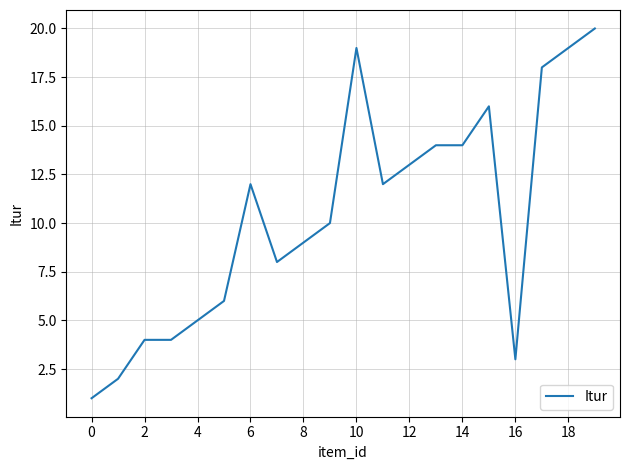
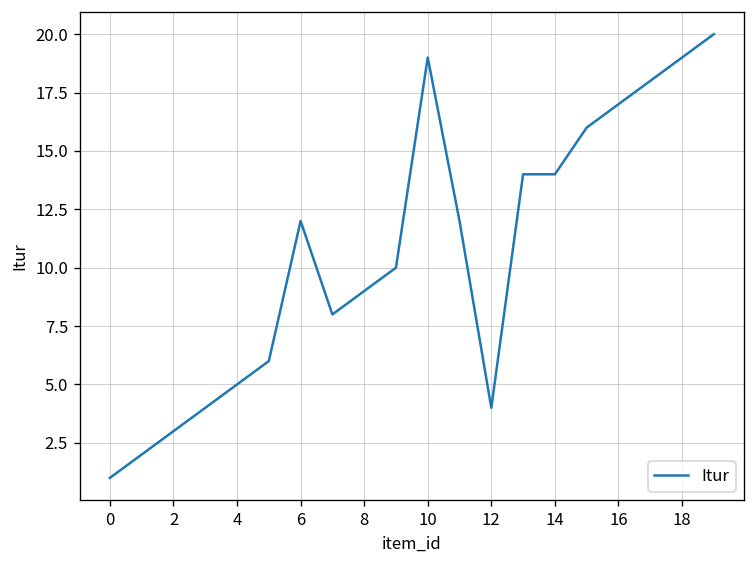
2: 4 -> 3
12: 13 -> 4
16: 3 -> 17
